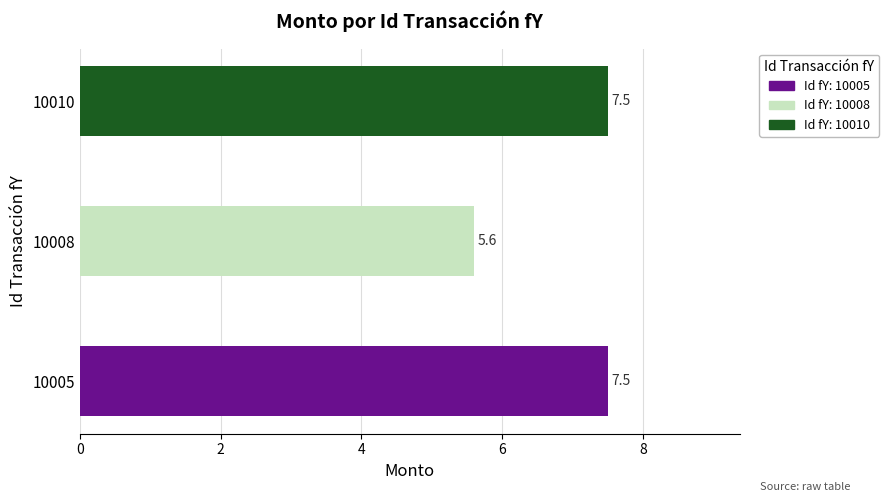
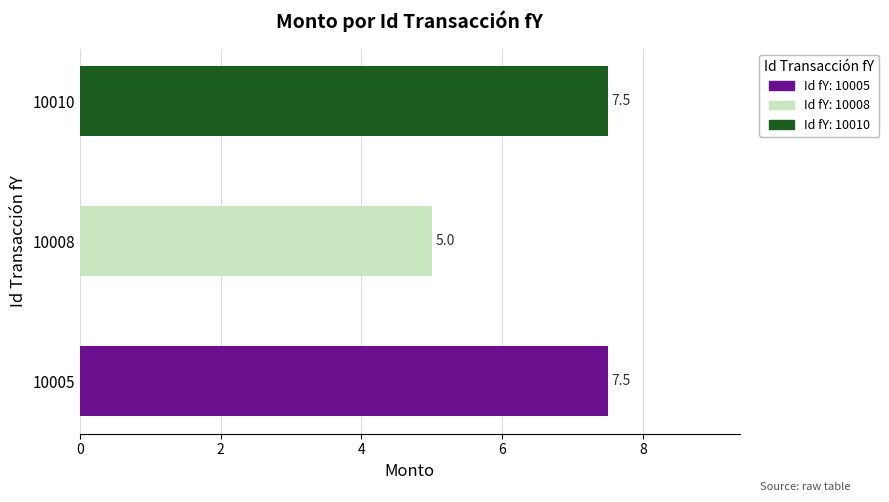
10008: 5.6 -> 5.0
